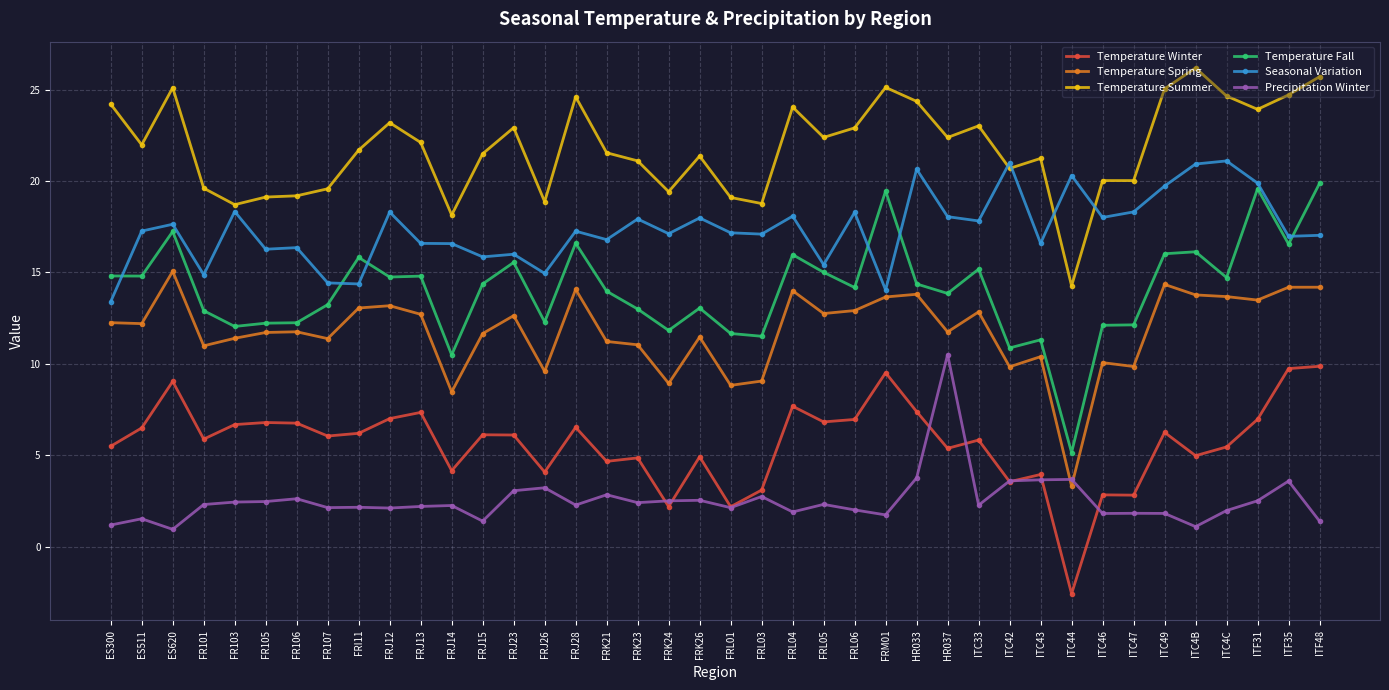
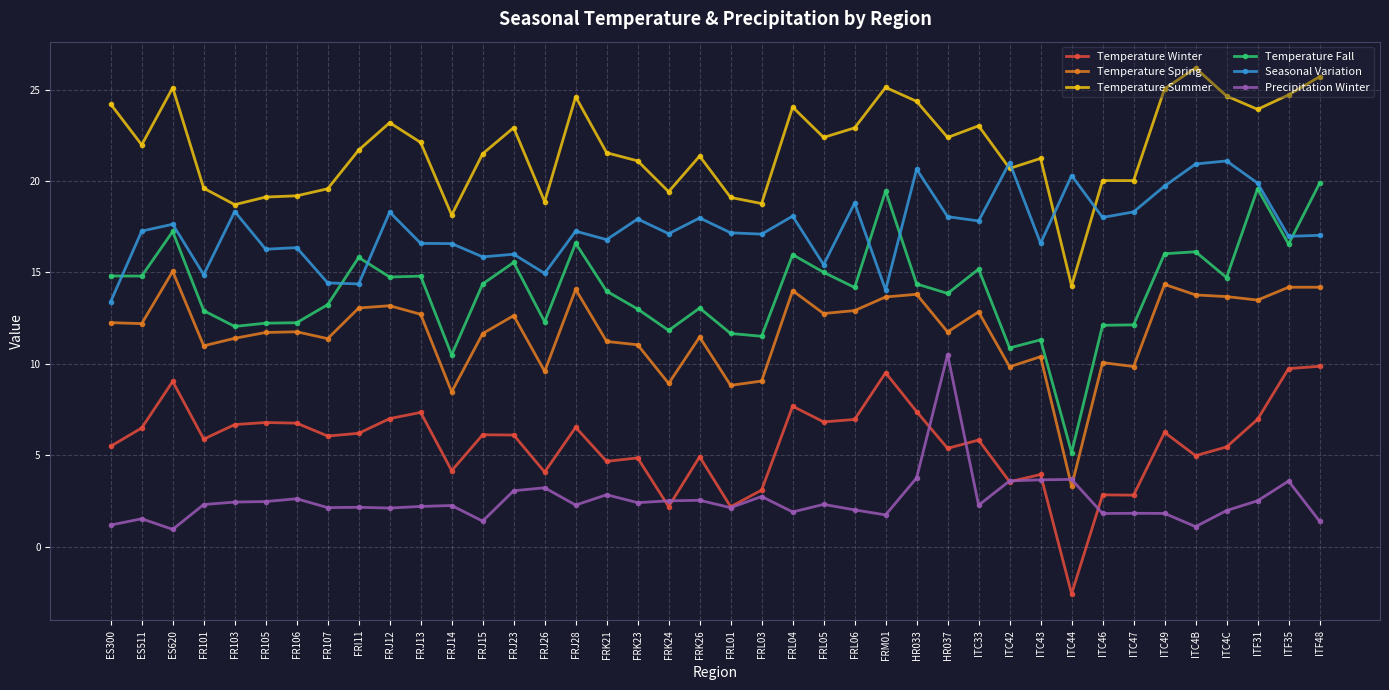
Seasonal Variation, FRL06: 18.3 -> 18.8
